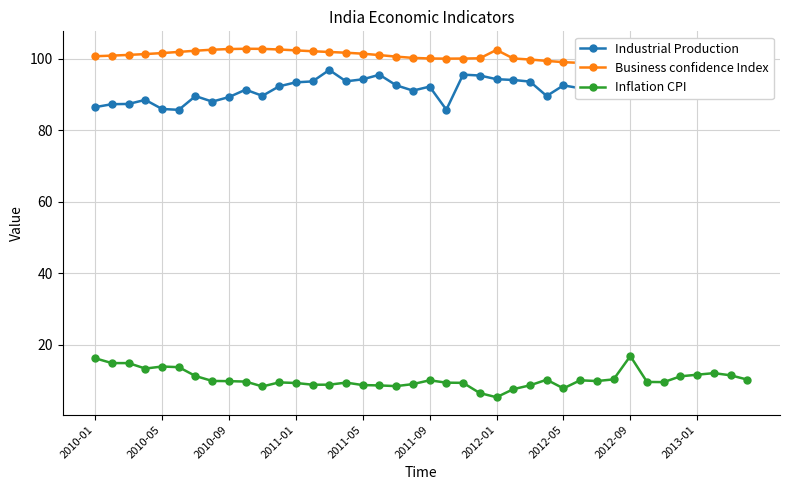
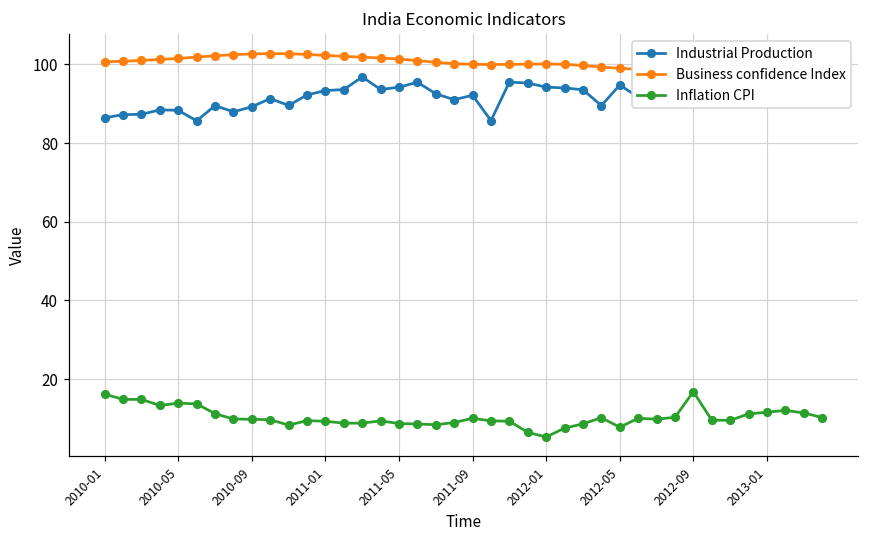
Industrial Production, 2010-05: 86 -> 88
Business confidence Index, 2012-01: 102 -> 100
Industrial Production, 2012-05: 93 -> 95
